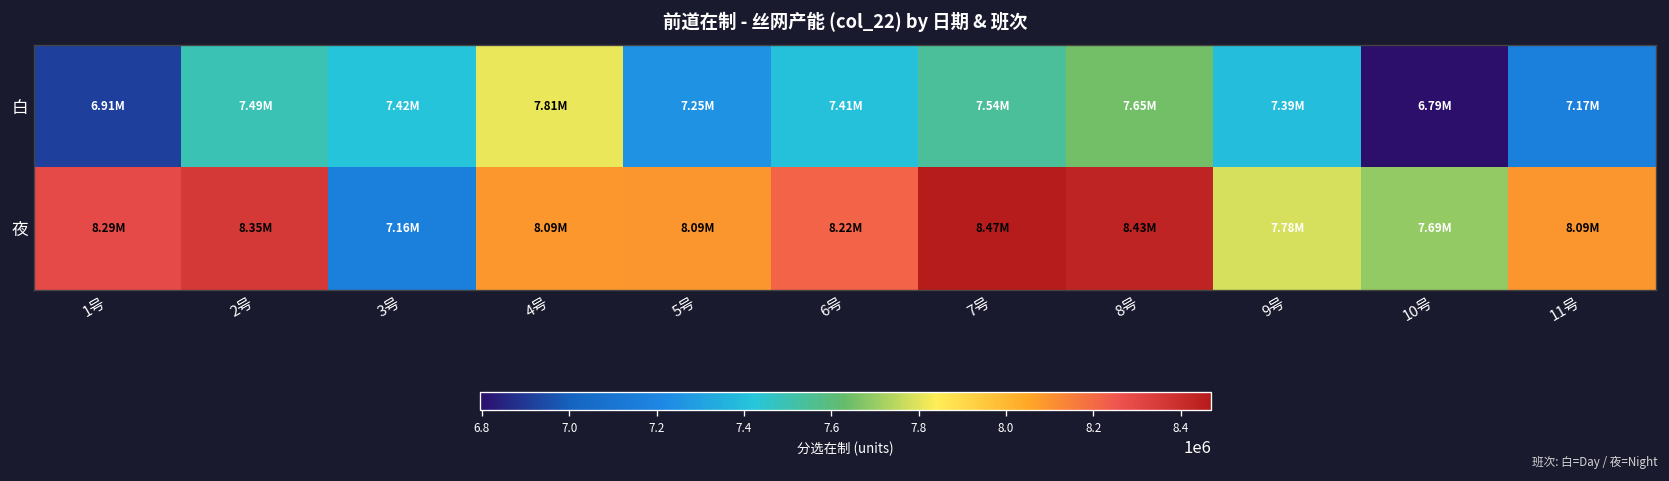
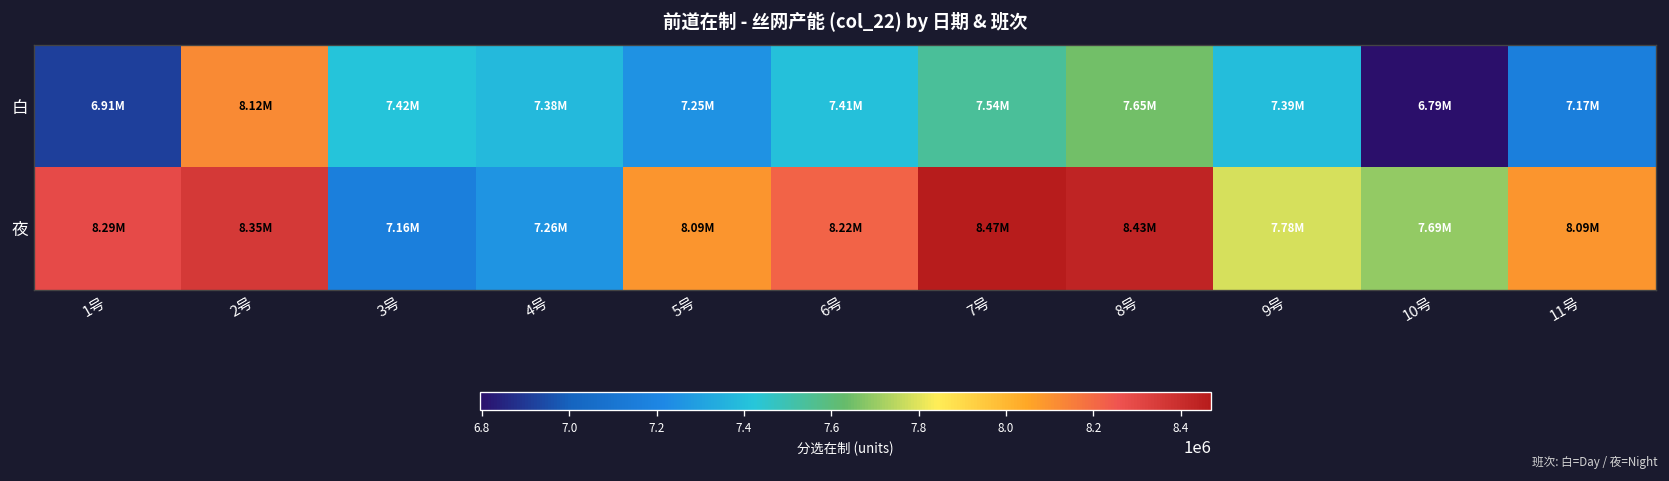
白, 2号: 7.49M -> 8.12M
白, 4号: 7.81M -> 7.38M
夜, 4号: 8.09M -> 7.26M
